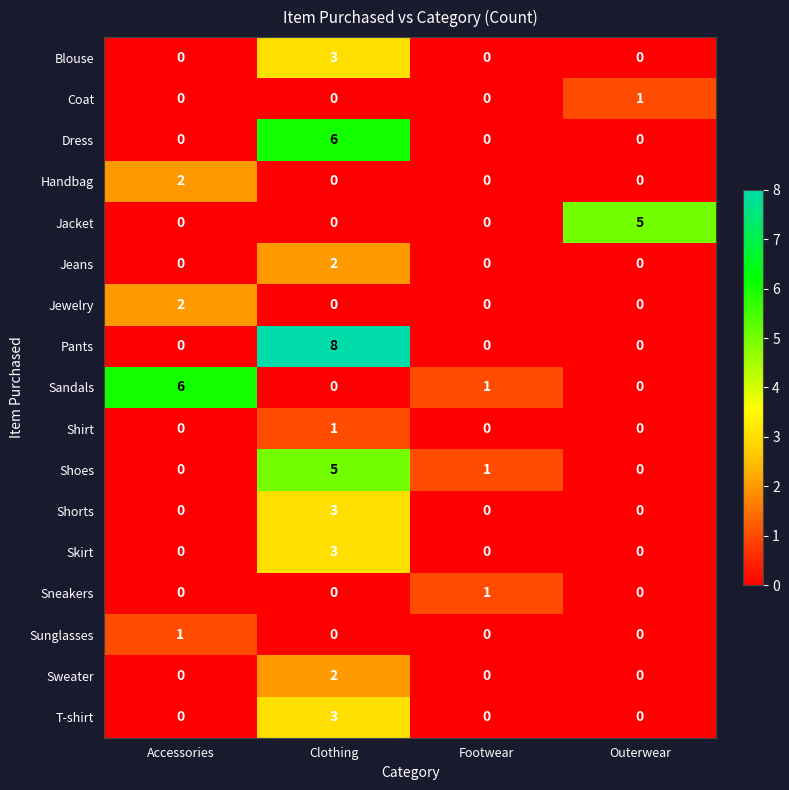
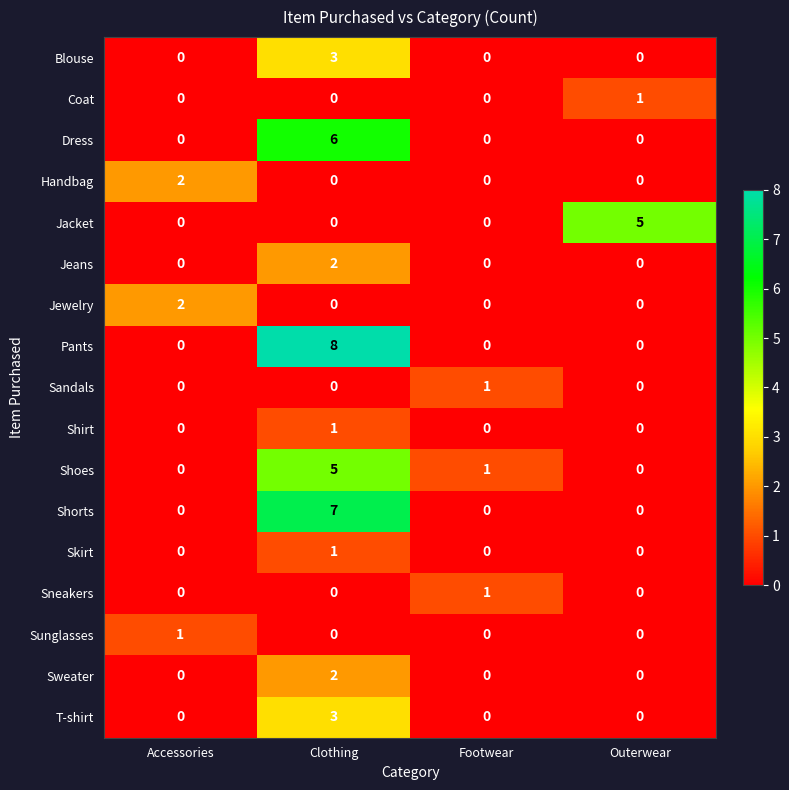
Sandals, Accessories: 6 -> 0
Shorts, Clothing: 3 -> 7
Skirt, Clothing: 3 -> 1
